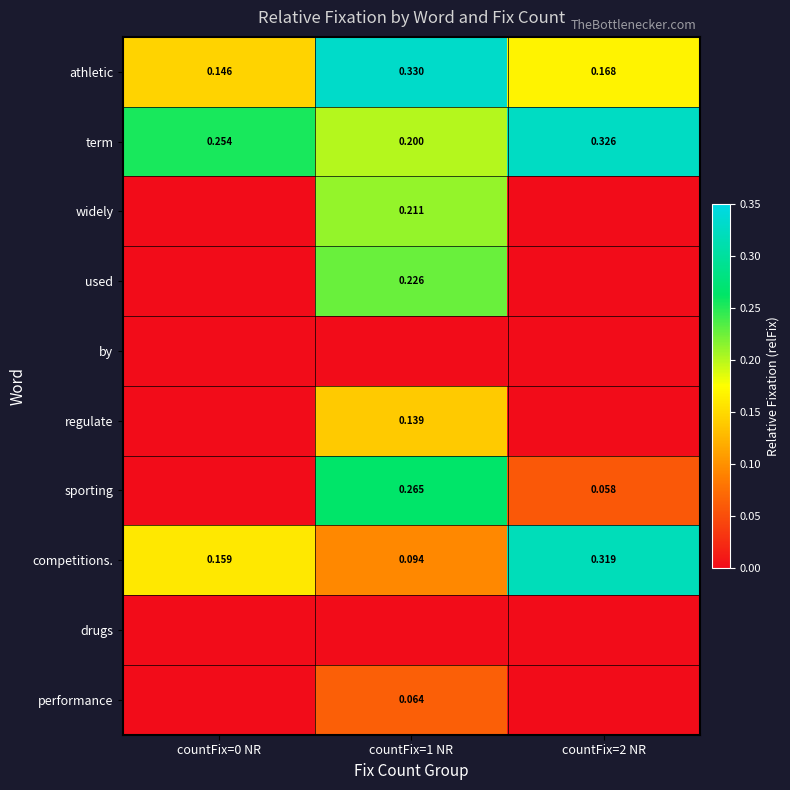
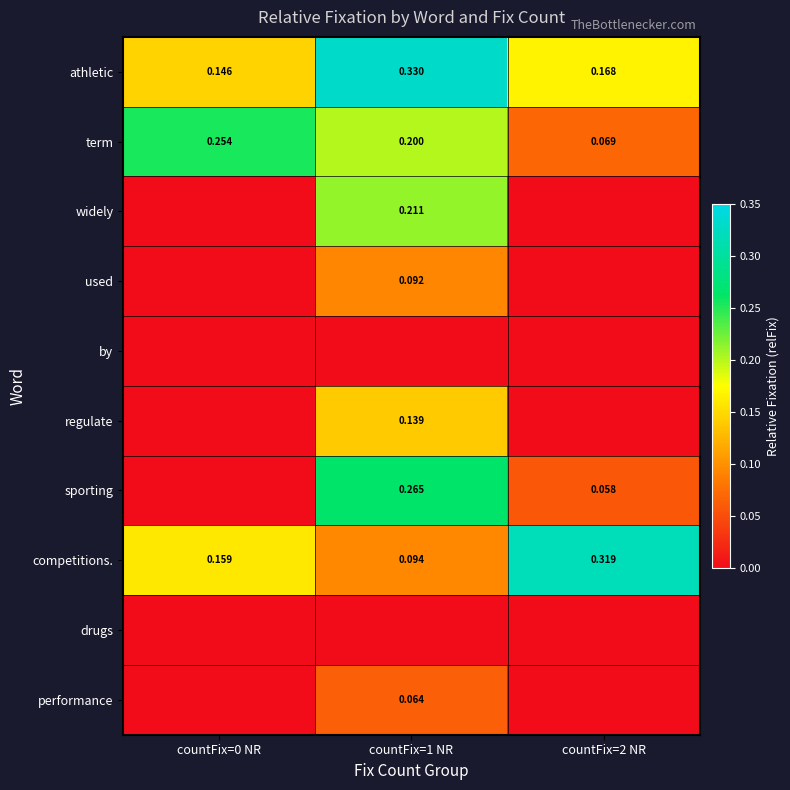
term, countFix=2 NR: 0.326 -> 0.069
used, countFix=1 NR: 0.226 -> 0.092
